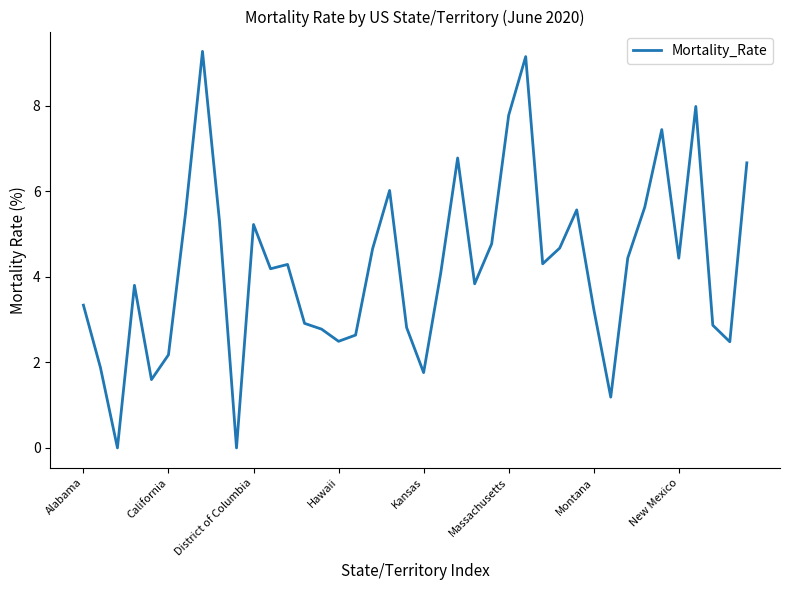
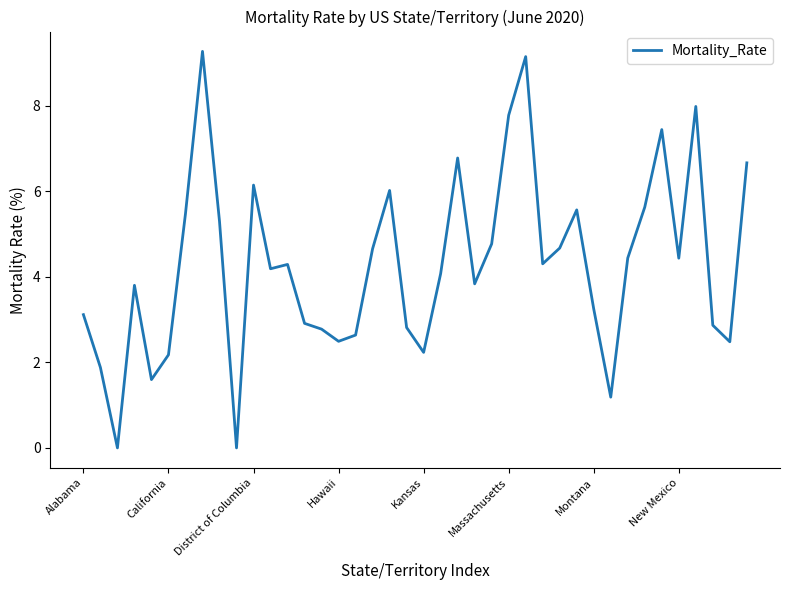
Alabama: 3.3 -> 3.1
District of Columbia: 5.2 -> 6.1
Kansas: 1.8 -> 2.2
